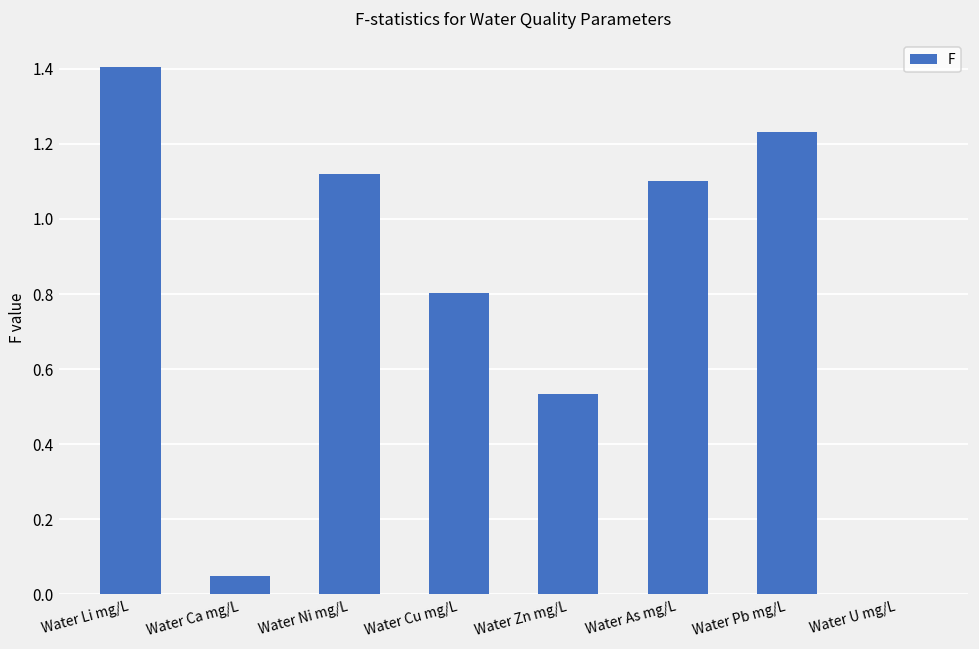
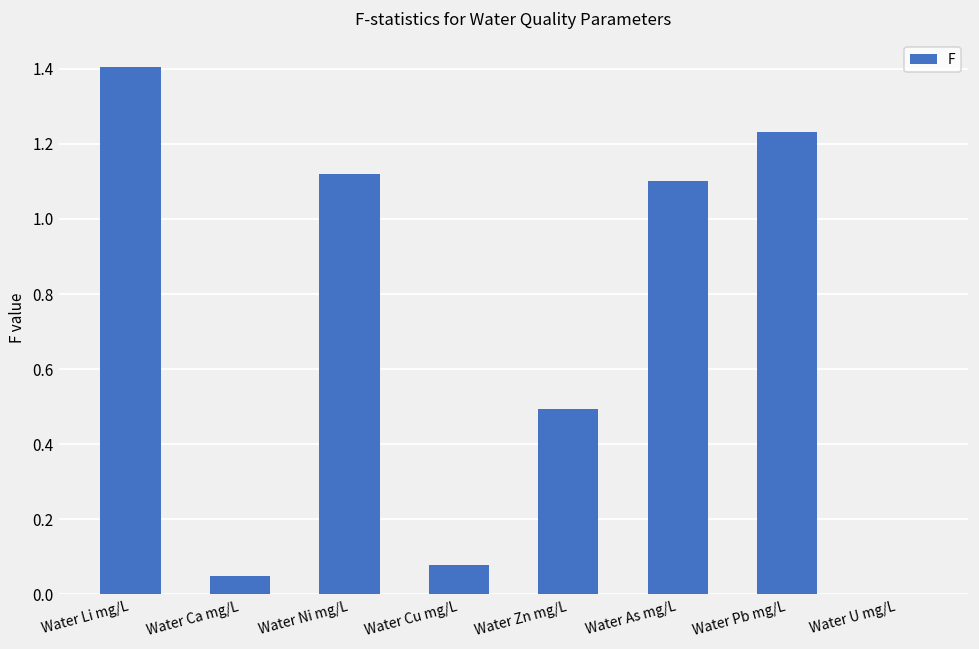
Water Cu mg/L: 0.80 -> 0.08
Water Zn mg/L: 0.53 -> 0.49
